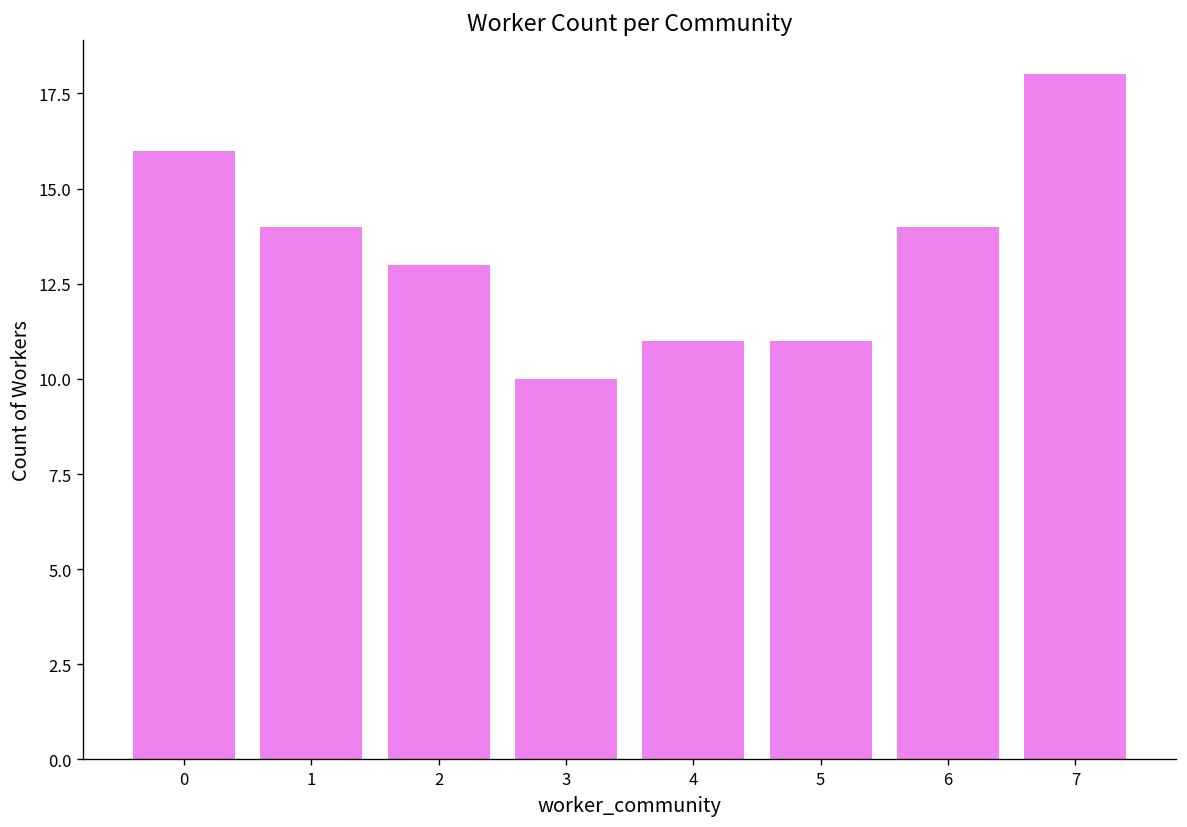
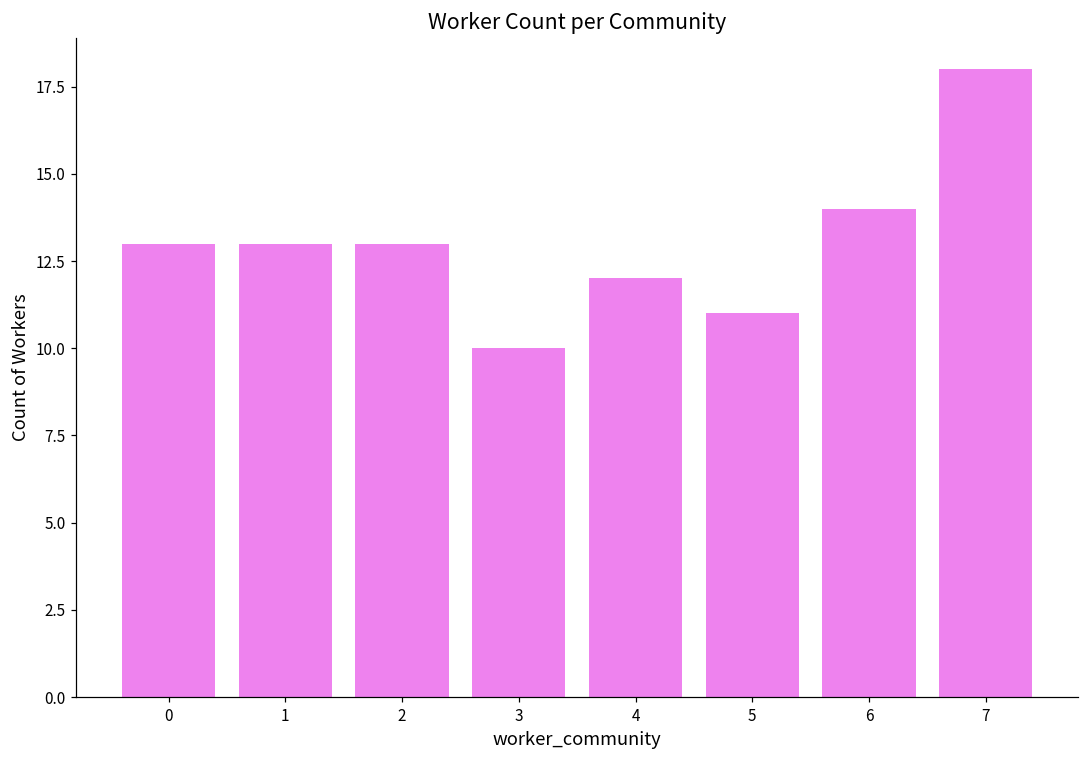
0: 16 -> 13
1: 14 -> 13
4: 11 -> 12
